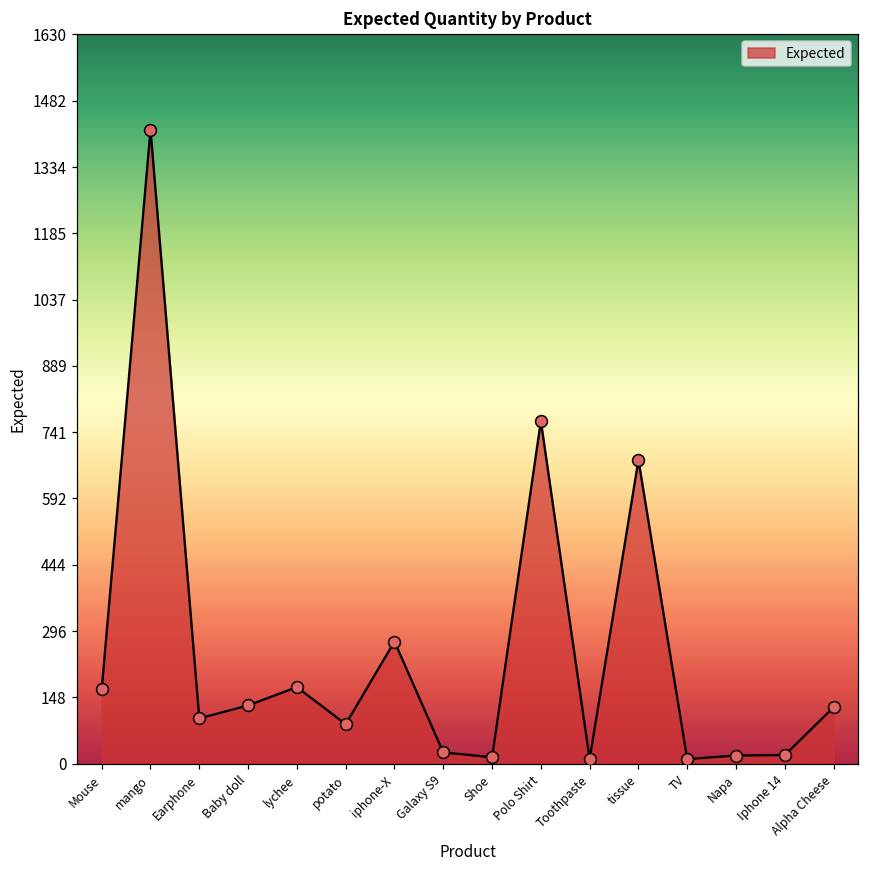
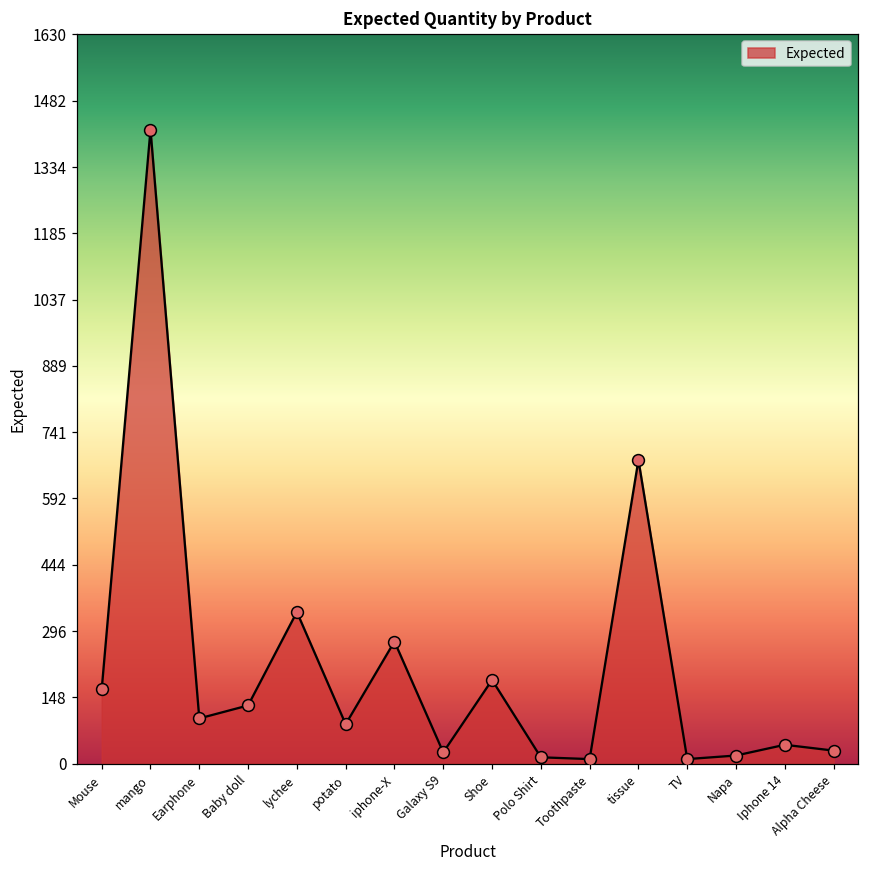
lychee: 170 -> 340
Shoe: 10 -> 190
Polo Shirt: 770 -> 10
Iphone 14: 20 -> 40
Alpha Cheese: 130 -> 30
